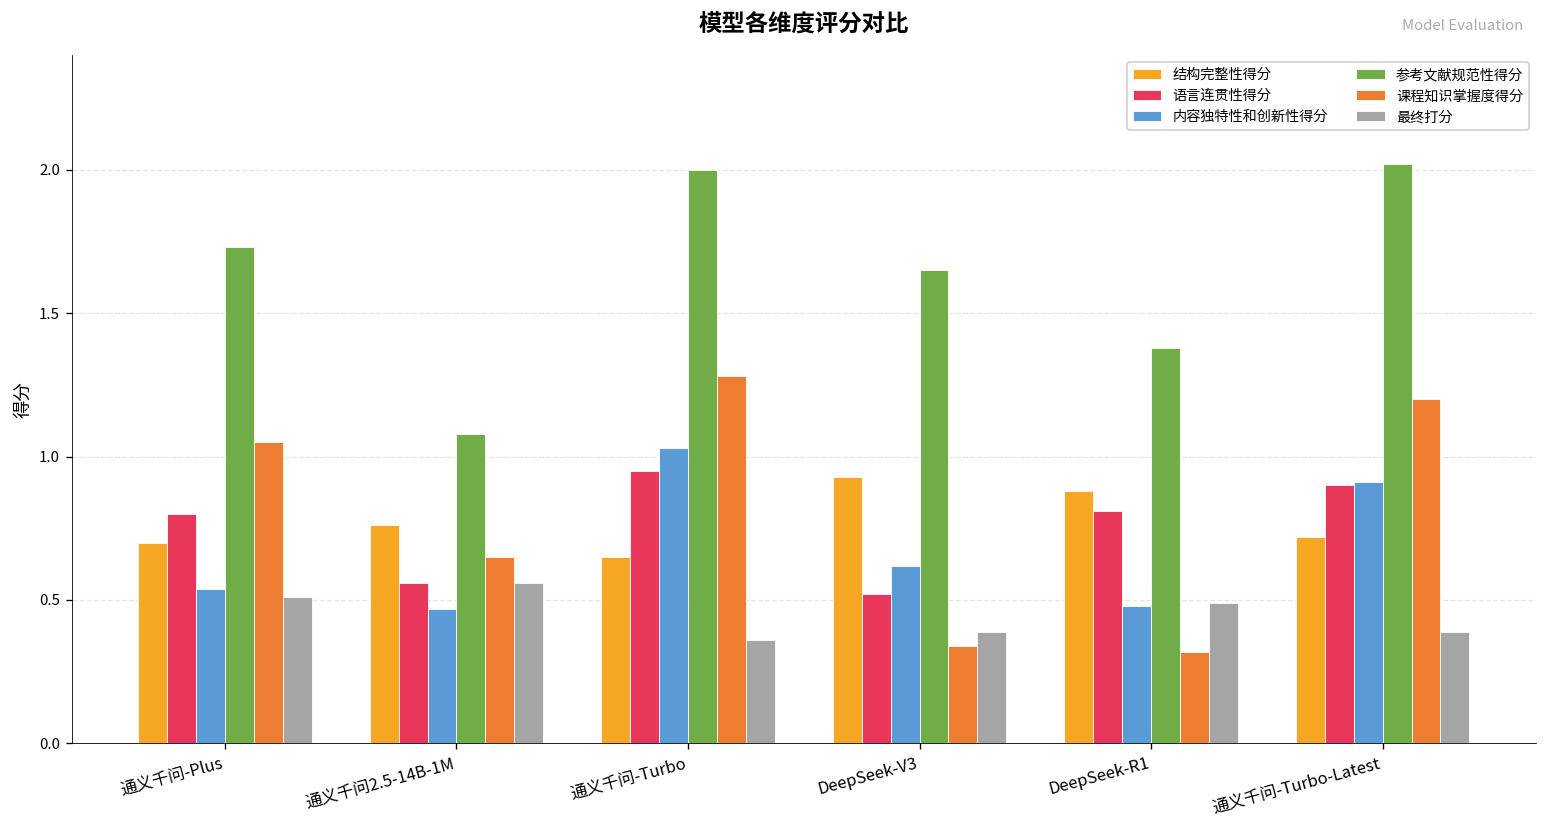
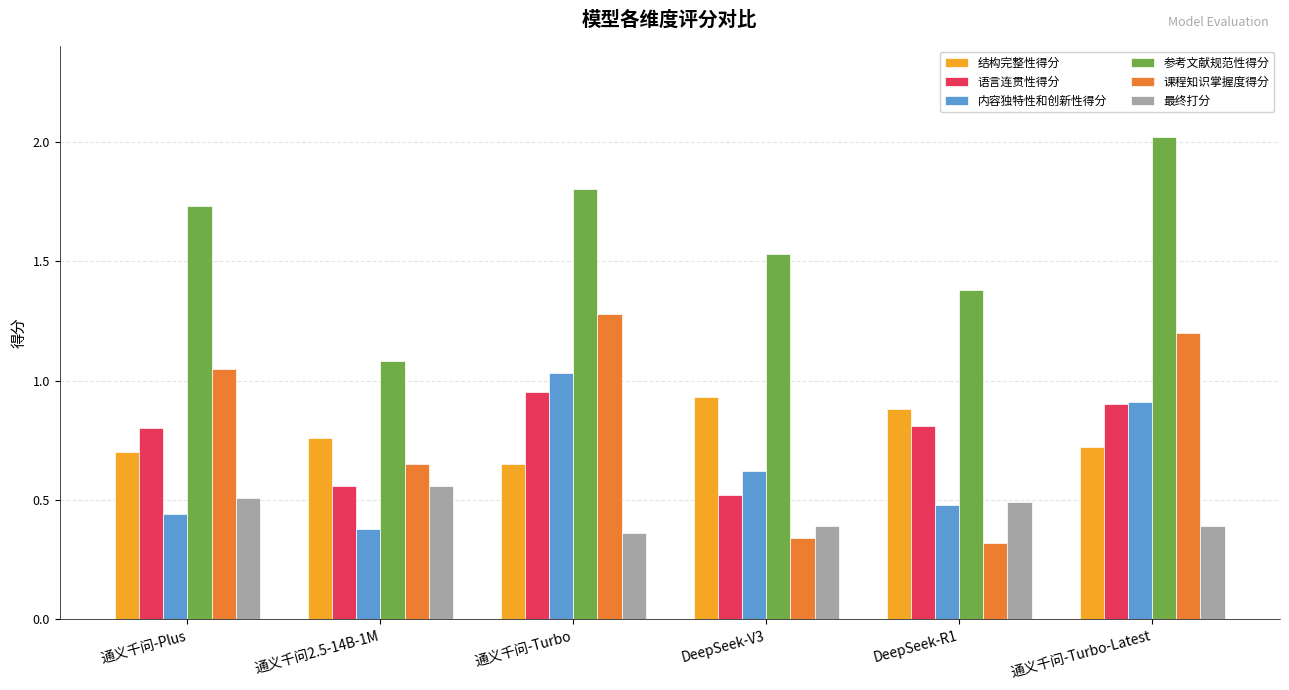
内容独特性和创新性得分, 通义千问-Plus: 0.54 -> 0.44
内容独特性和创新性得分, 通义千问2.5-14B-1M: 0.47 -> 0.38
参考文献规范性得分, 通义千问-Turbo: 2.0 -> 1.8
参考文献规范性得分, DeepSeek-V3: 1.65 -> 1.53
